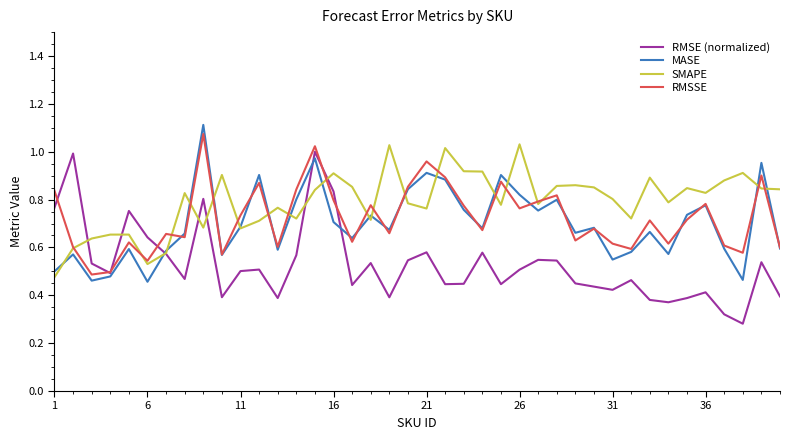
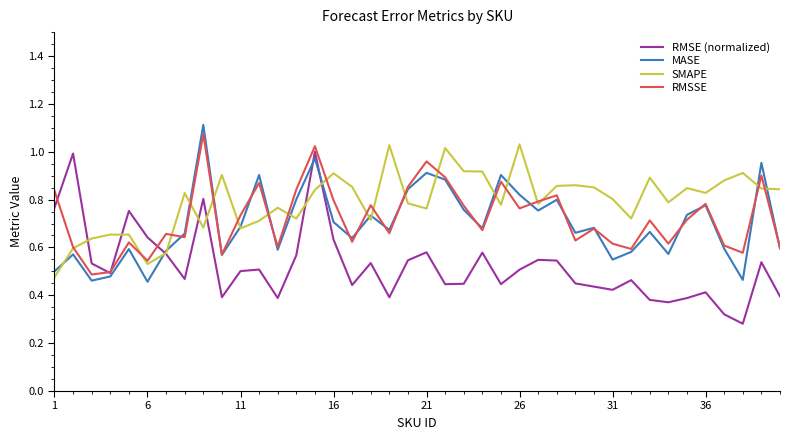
RMSE (normalized), 16: 0.83 -> 0.63
